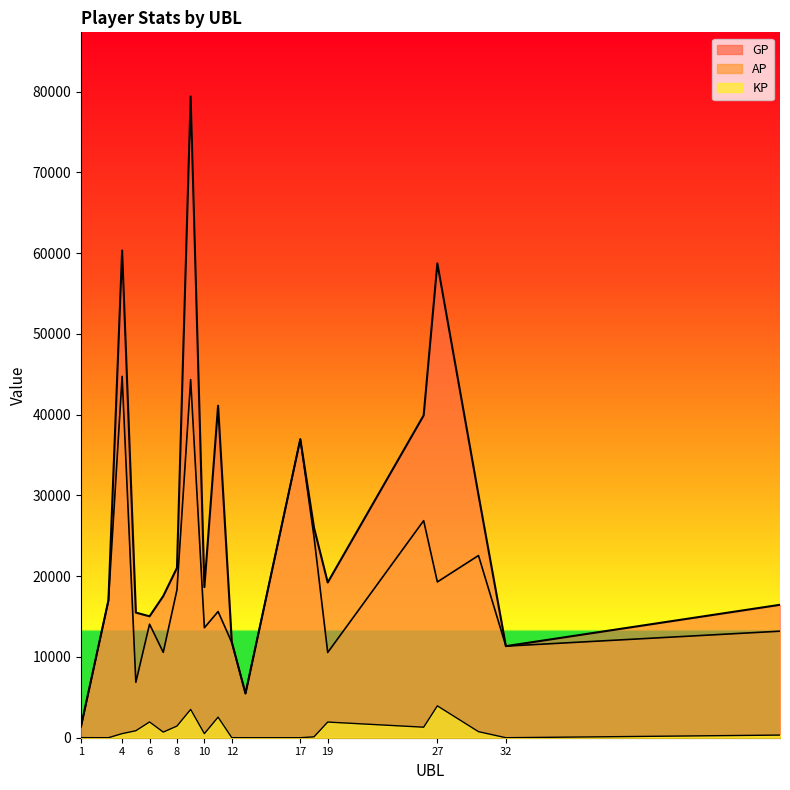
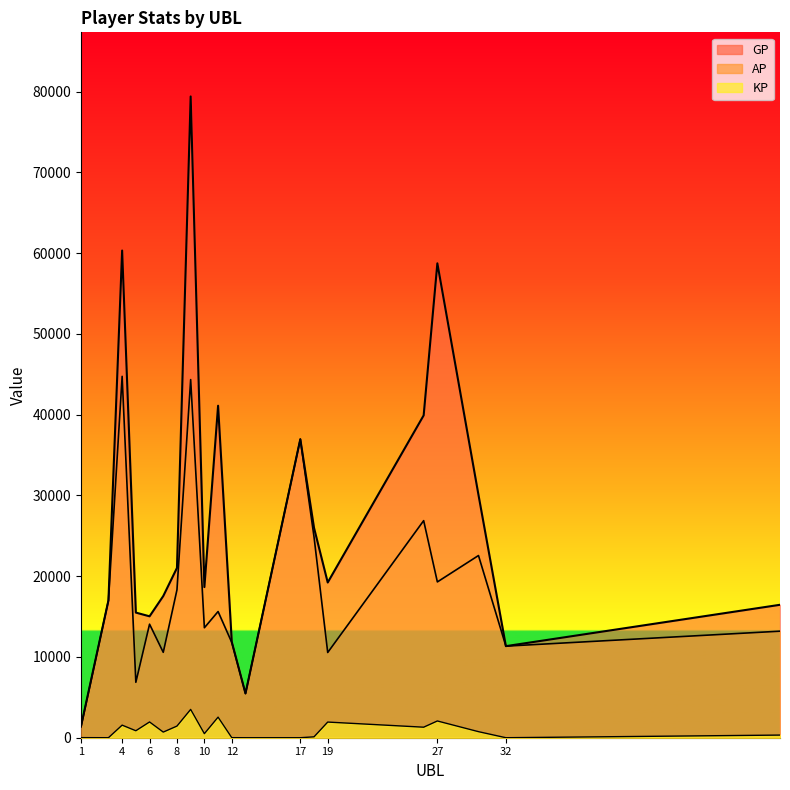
KP, 4: 1000 -> 2000
KP, 27: 4000 -> 2000
